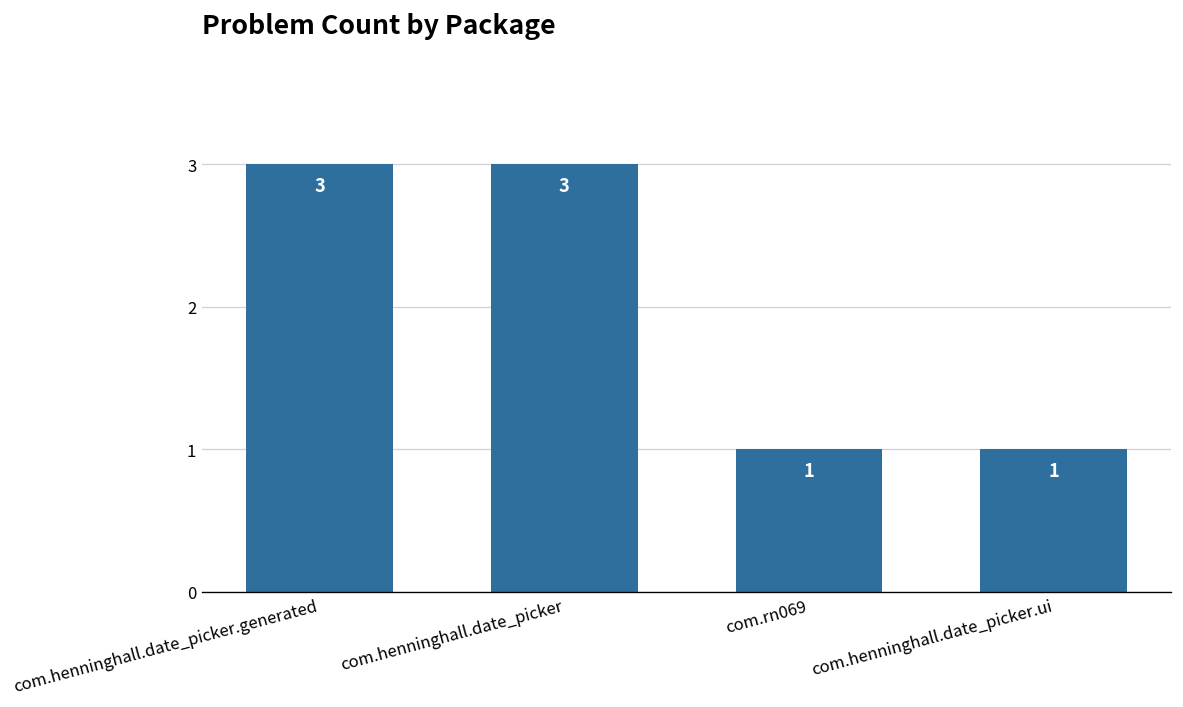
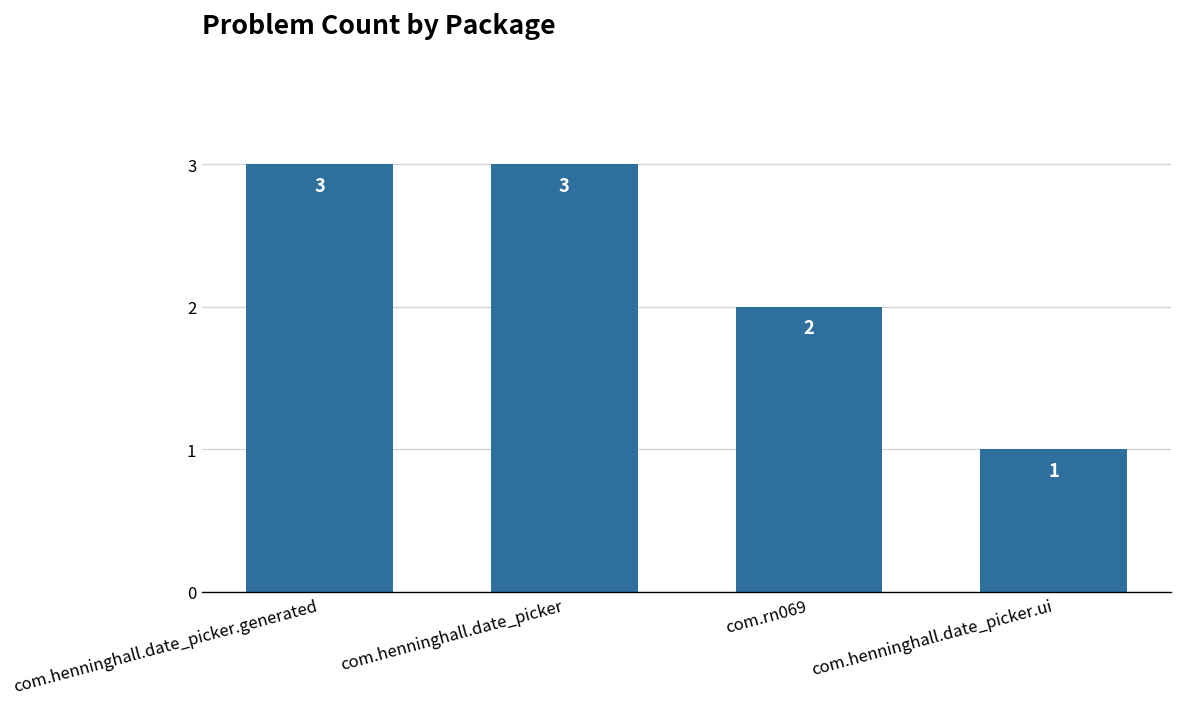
com.rn069: 1 -> 2
